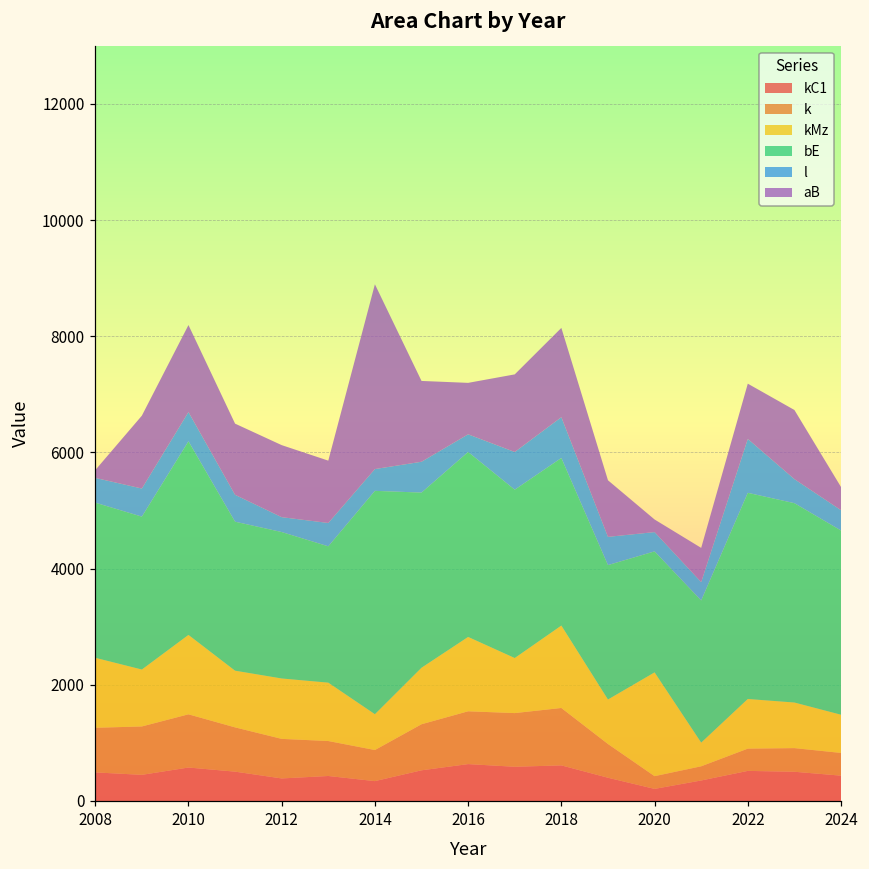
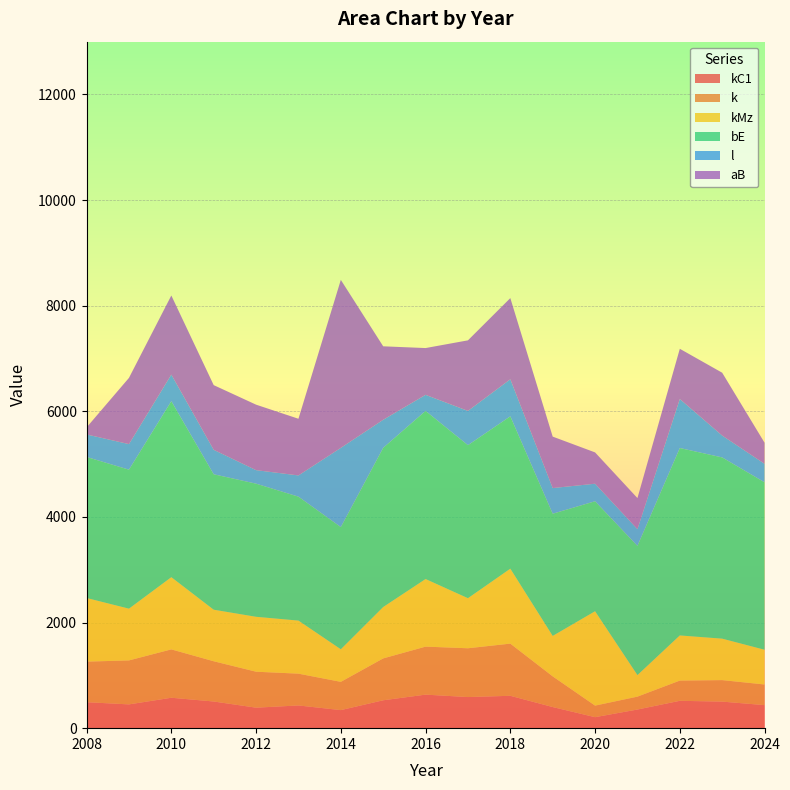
bE, 2014: 3800 -> 2300
l, 2014: 400 -> 1500
aB, 2020: 200 -> 600
